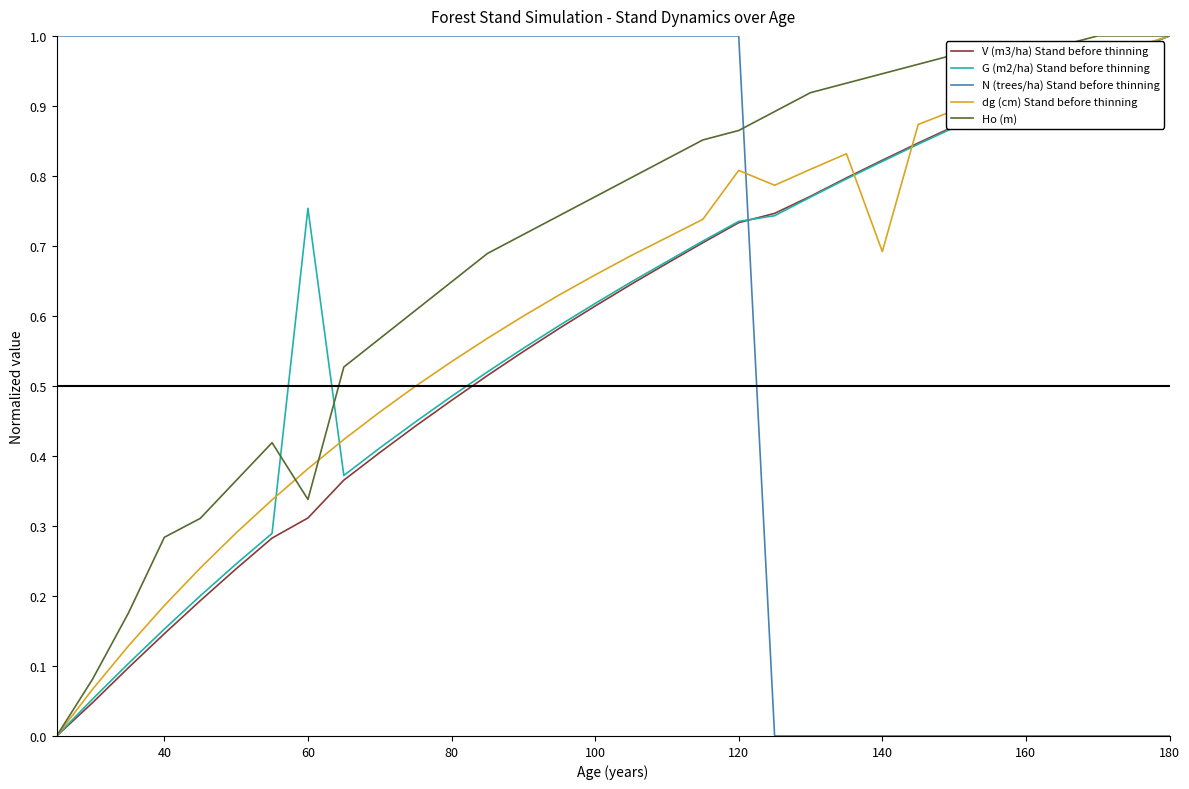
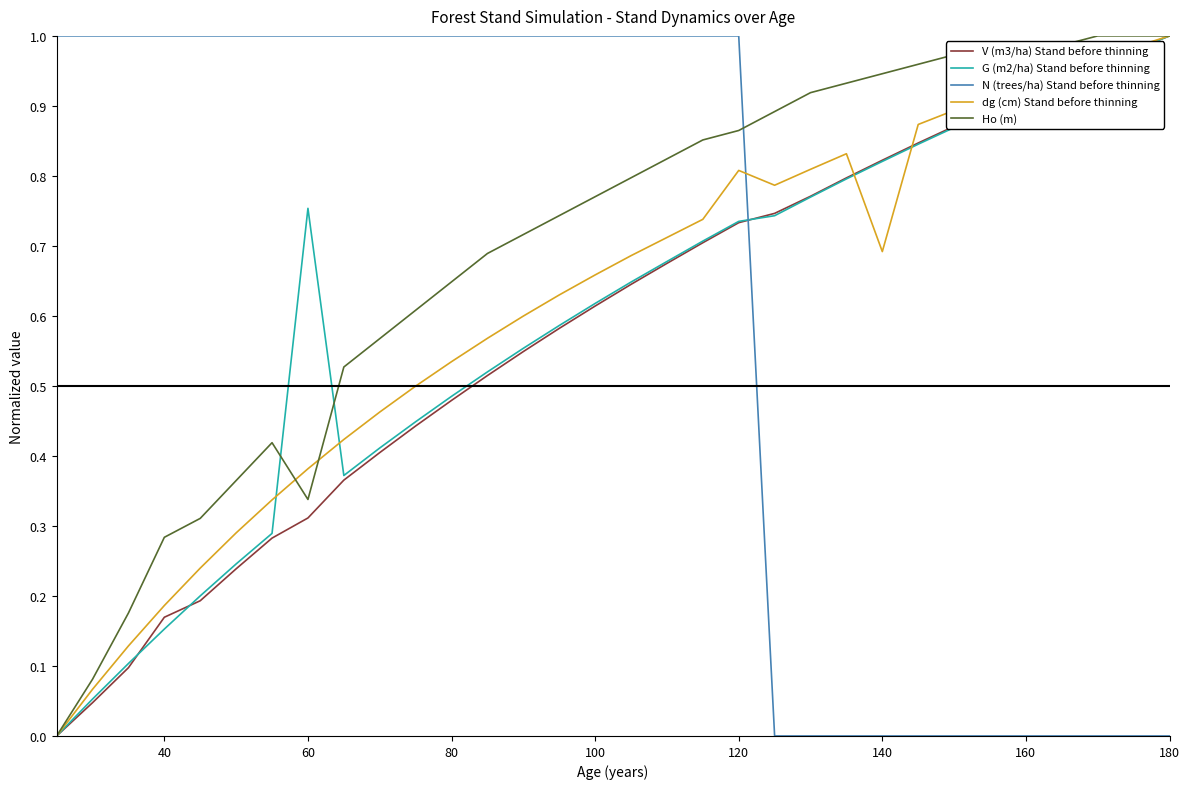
V (m3/ha) Stand before thinning, 40: 0.15 -> 0.17
